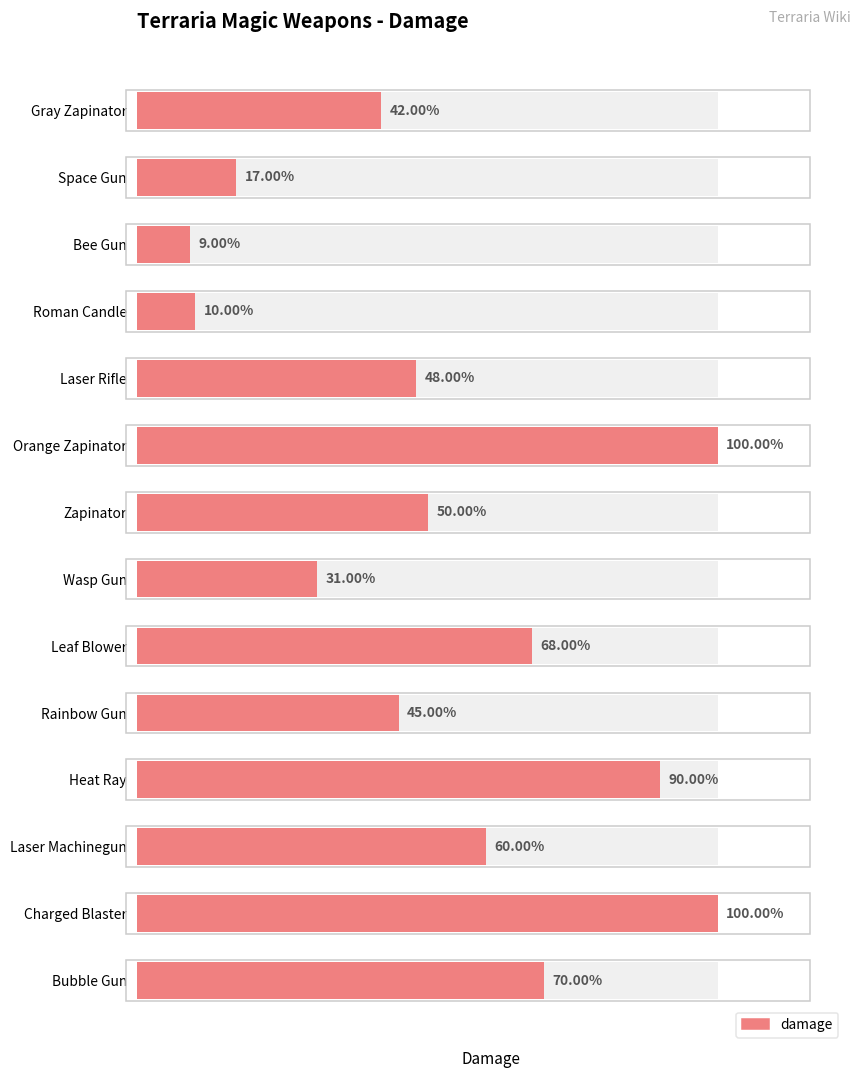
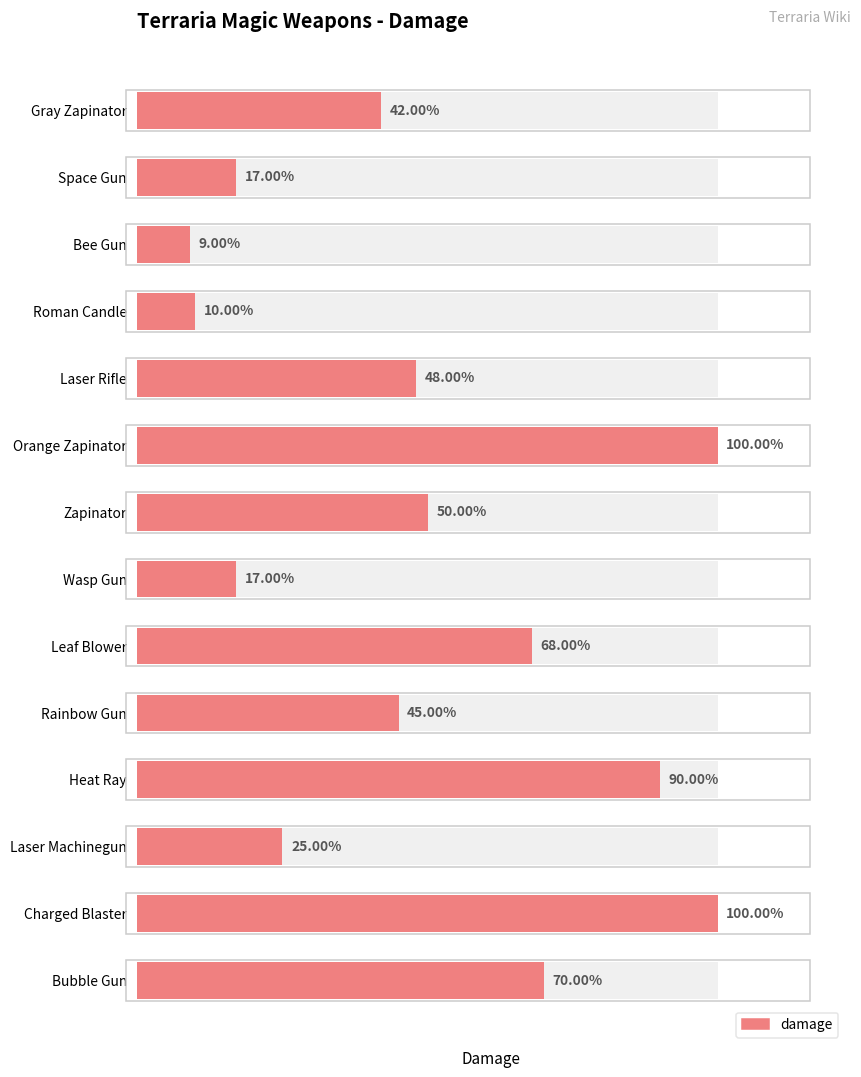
damage, Wasp Gun: 31.00% -> 17.00%
damage, Laser Machinegun: 60.00% -> 25.00%
